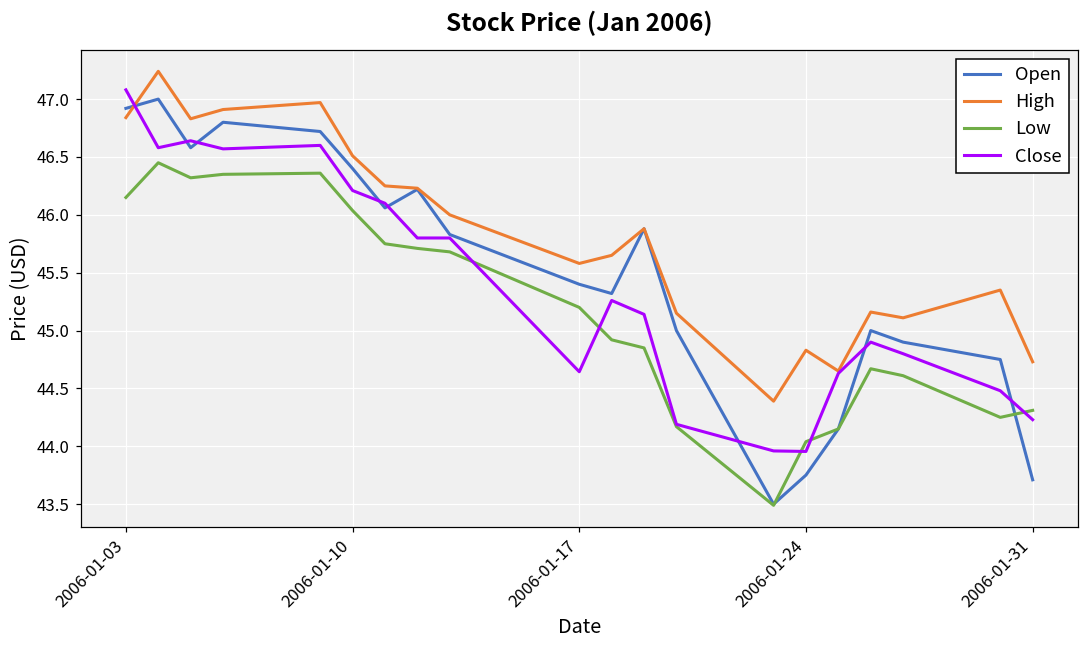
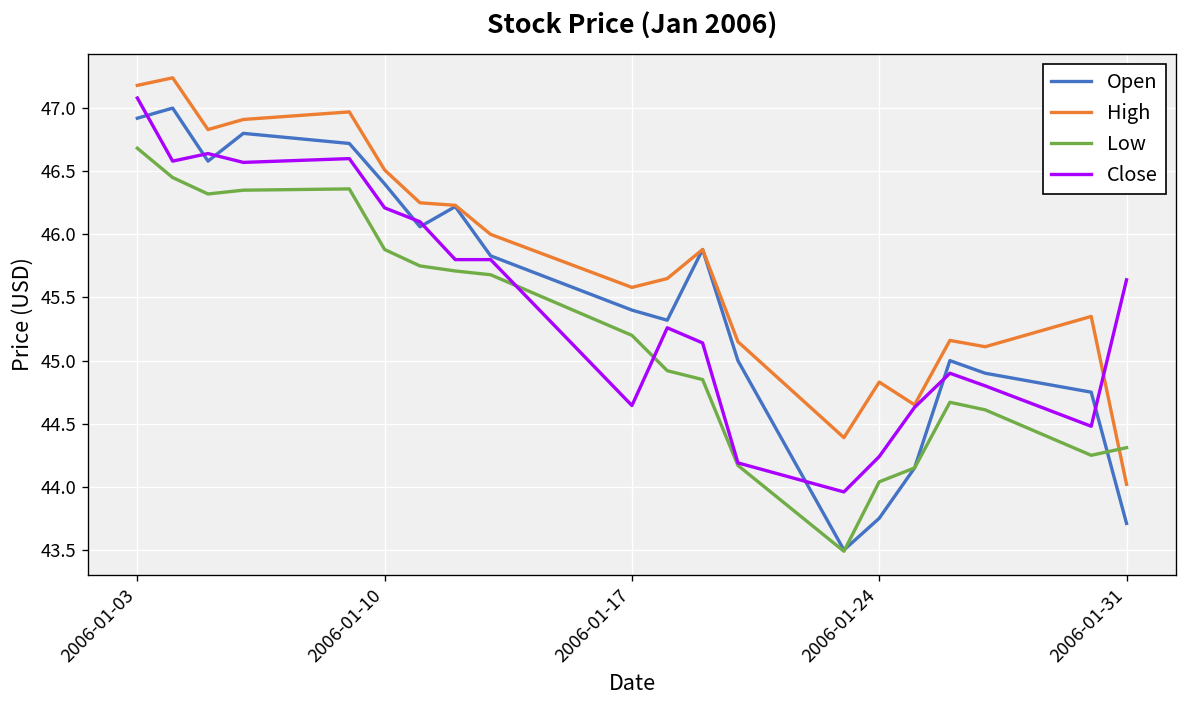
High, 2006-01-03: 46.84 -> 47.18
Low, 2006-01-03: 46.15 -> 46.68
Low, 2006-01-10: 46.04 -> 45.88
Close, 2006-01-24: 43.96 -> 44.24
High, 2006-01-31: 44.73 -> 44.02
Close, 2006-01-31: 44.23 -> 45.64
